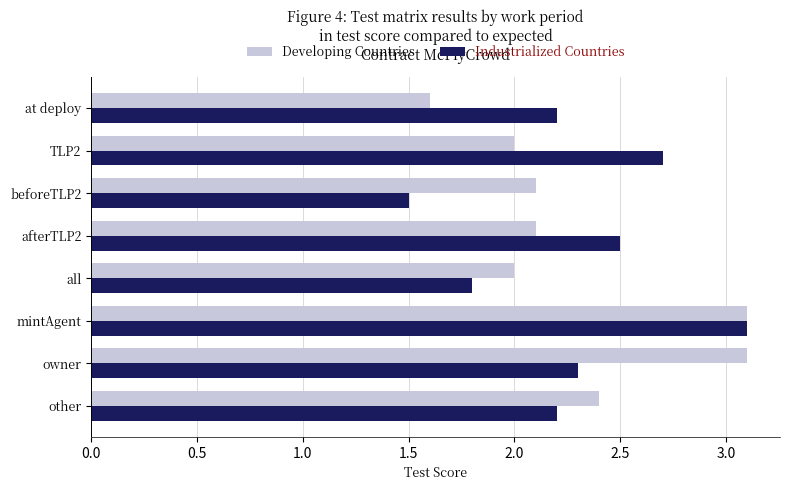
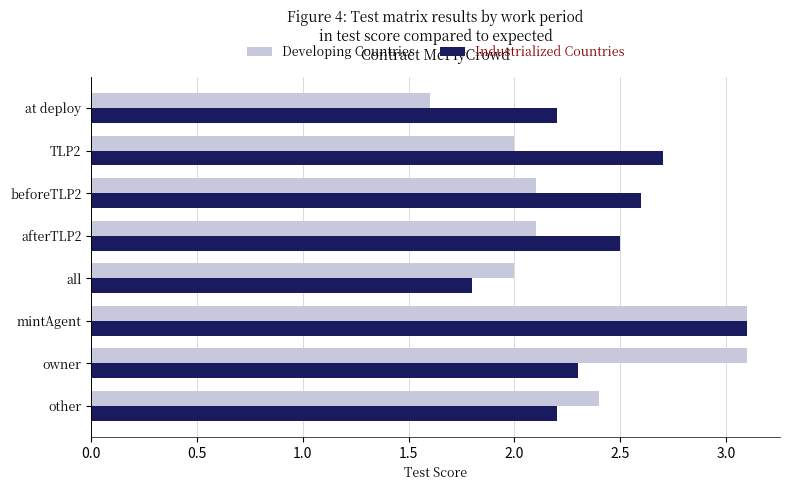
Industrialized Countries, beforeTLP2: 1.5 -> 2.6
